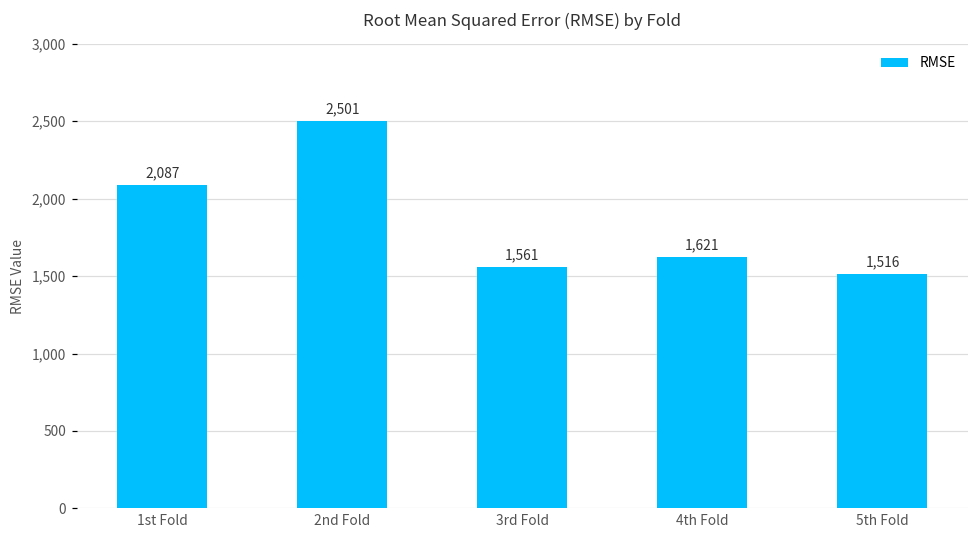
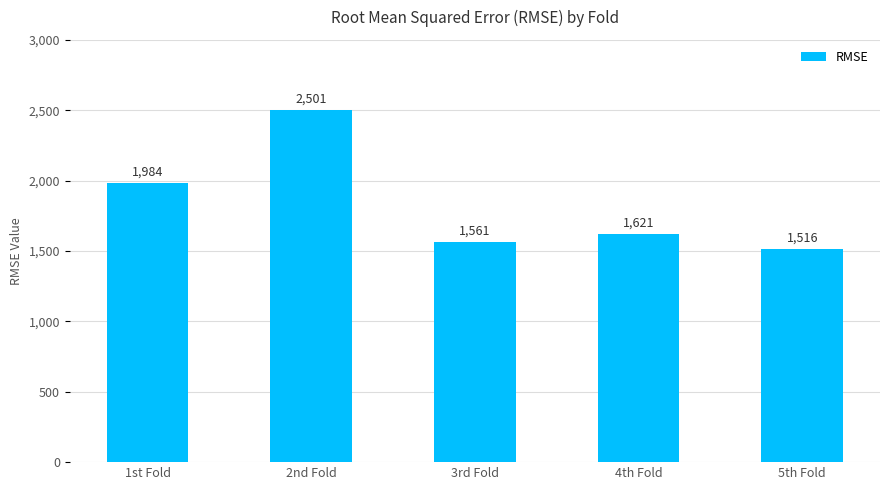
1st Fold: 2,087 -> 1,984
